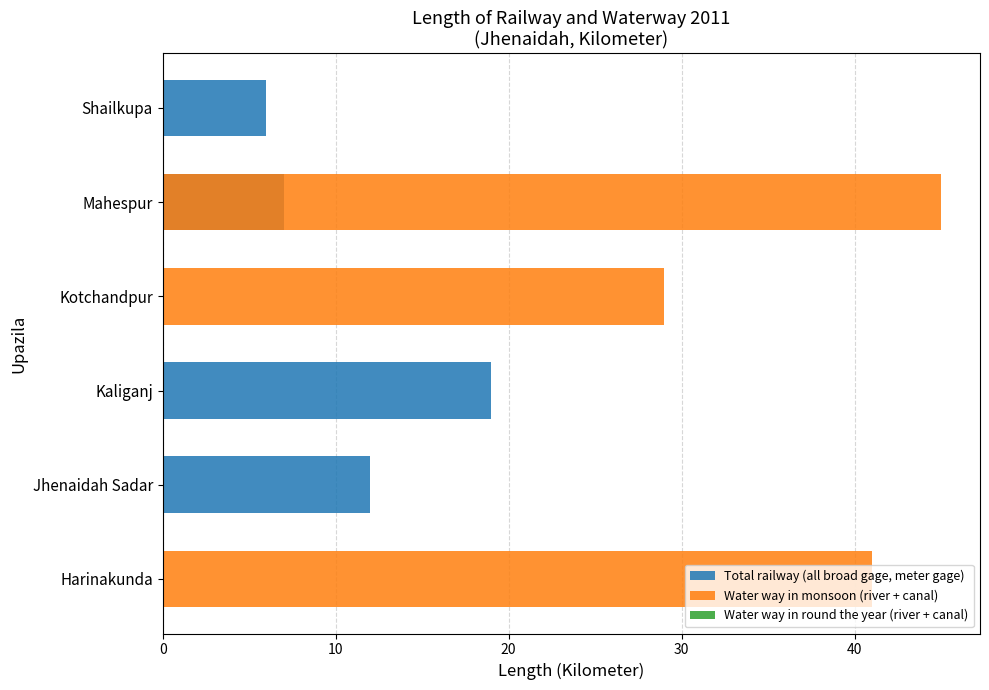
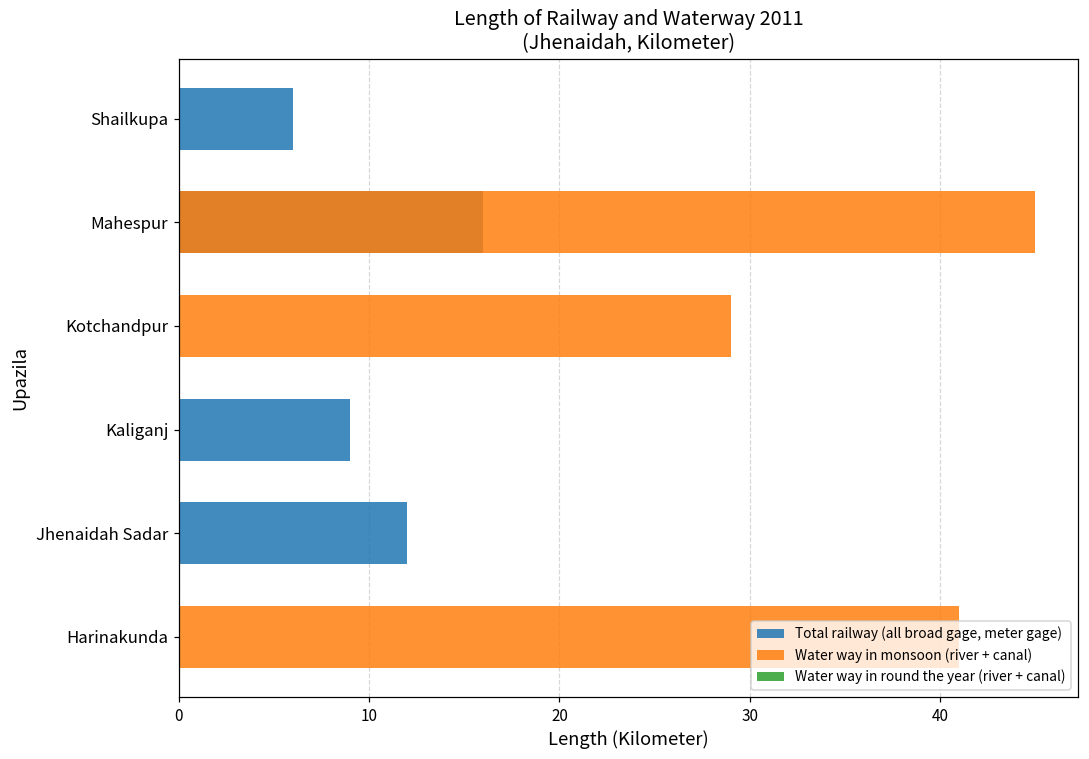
Total railway (all broad gage, meter gage), Mahespur: 7 -> 16
Total railway (all broad gage, meter gage), Kaliganj: 19 -> 9
